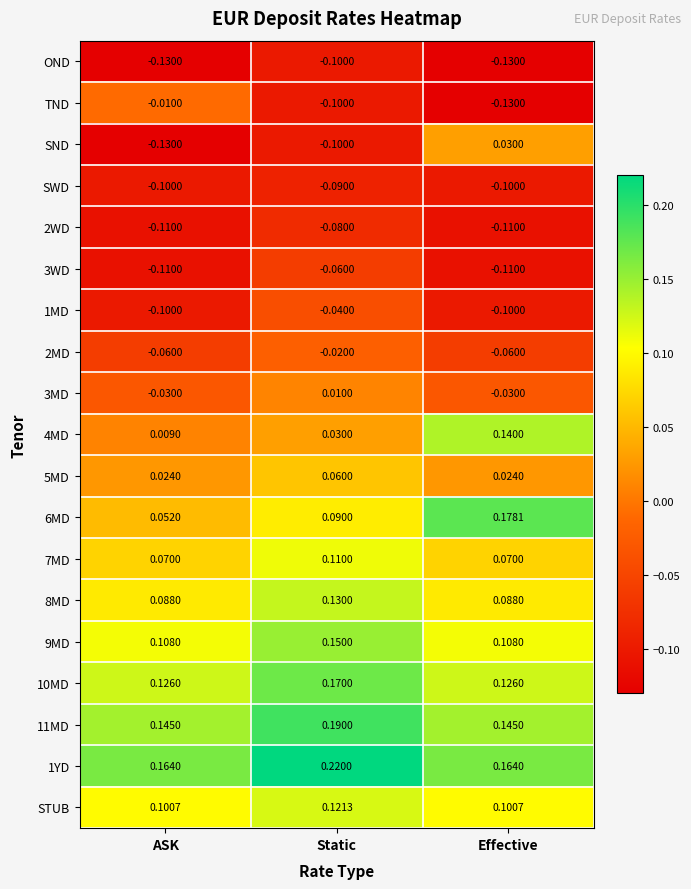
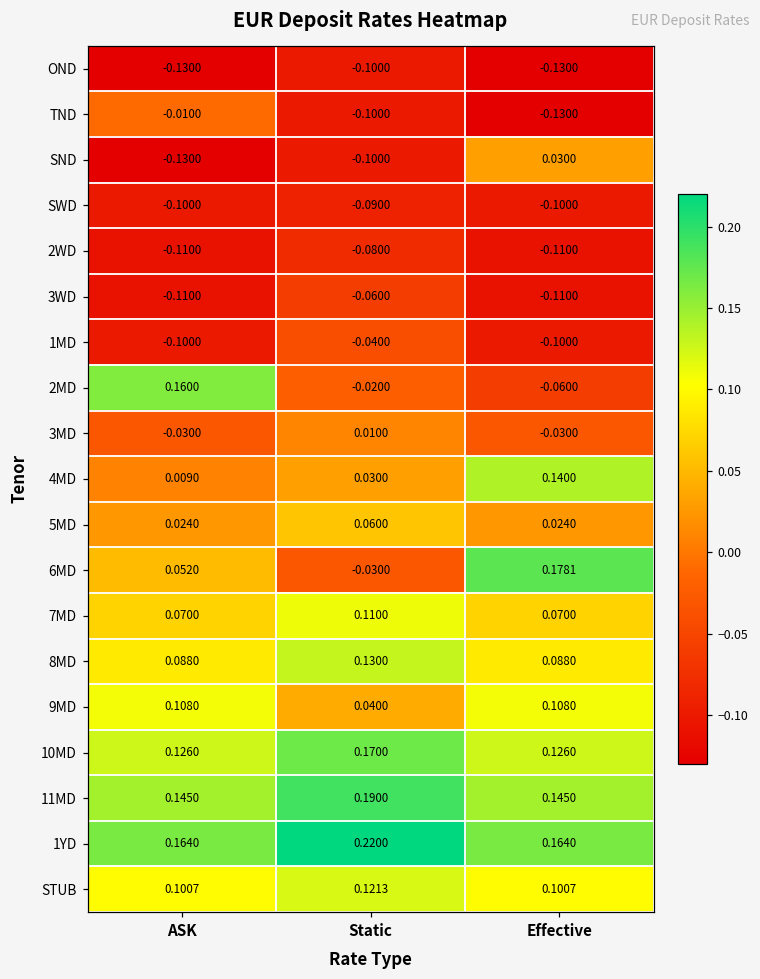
2MD, ASK: -0.0600 -> 0.1600
6MD, Static: 0.0900 -> -0.0300
9MD, Static: 0.1500 -> 0.0400
